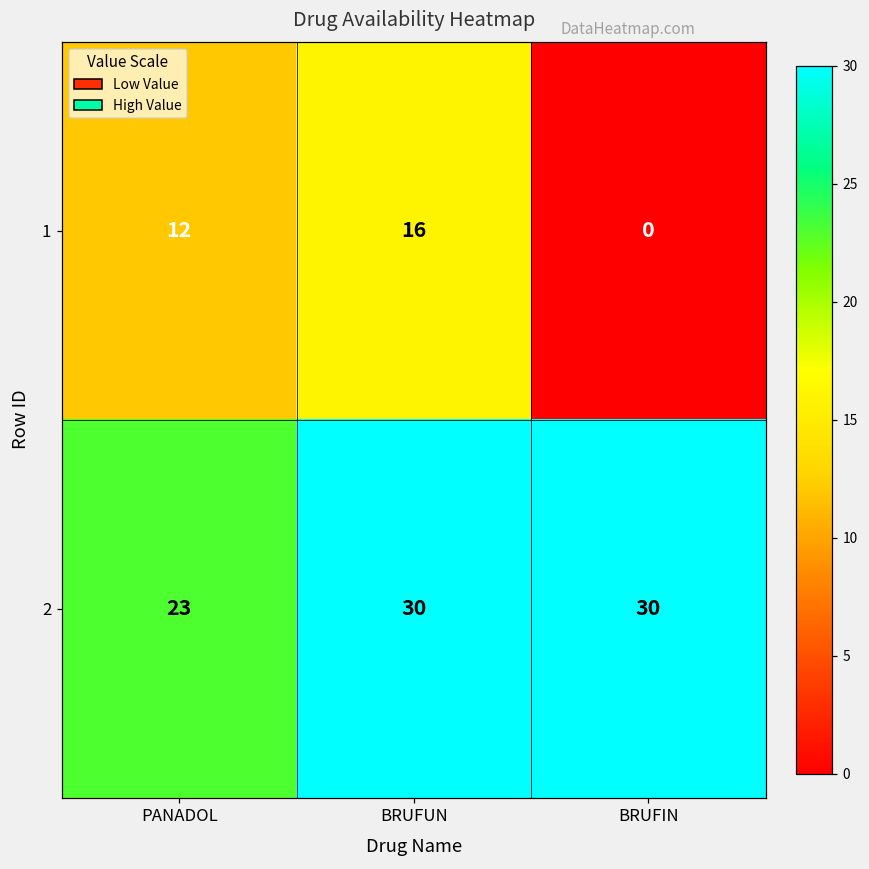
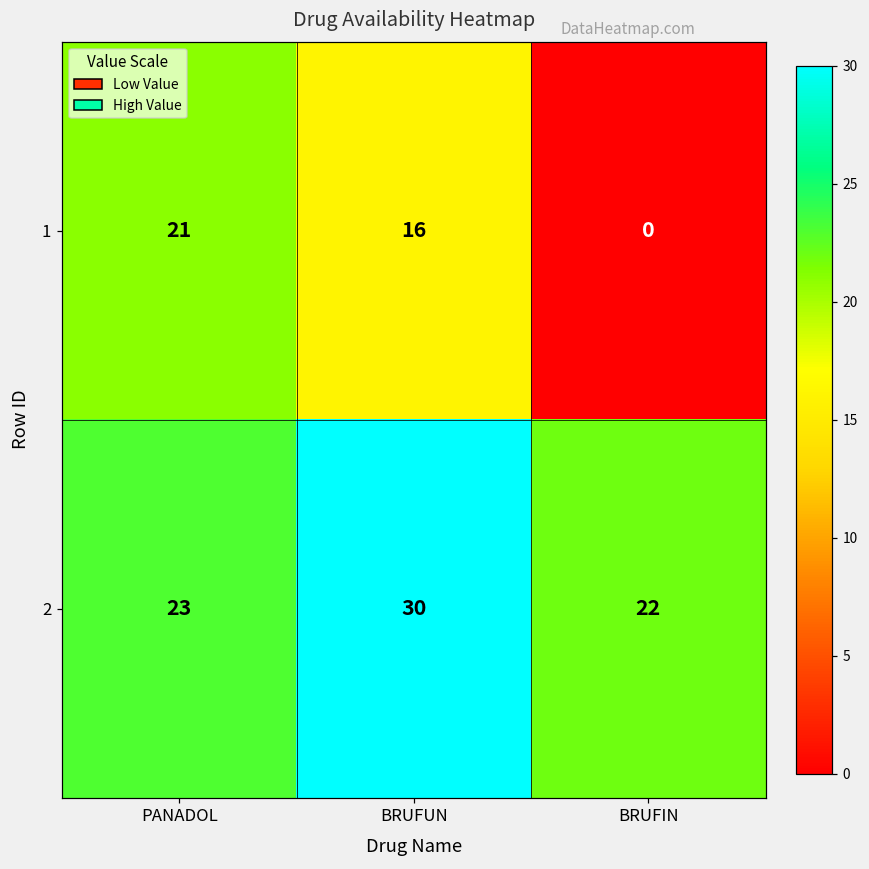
1, PANADOL: 12 -> 21
2, BRUFIN: 30 -> 22
